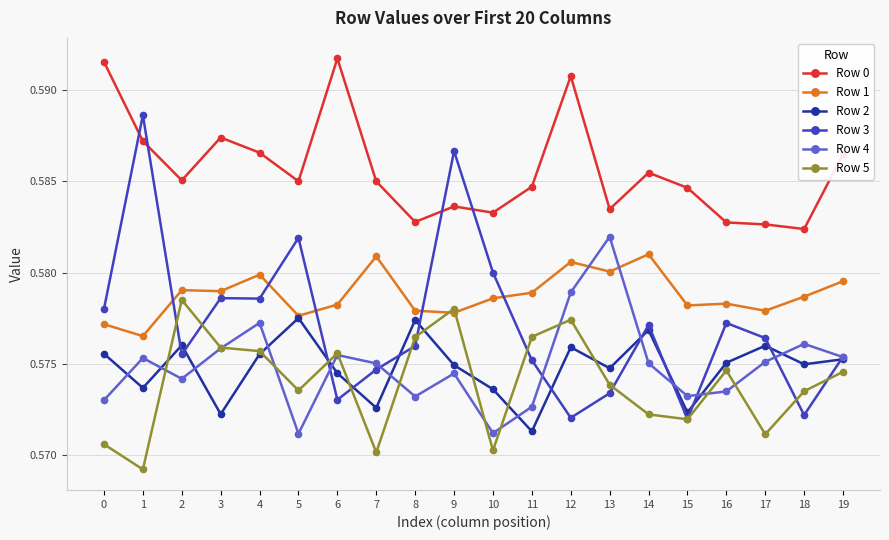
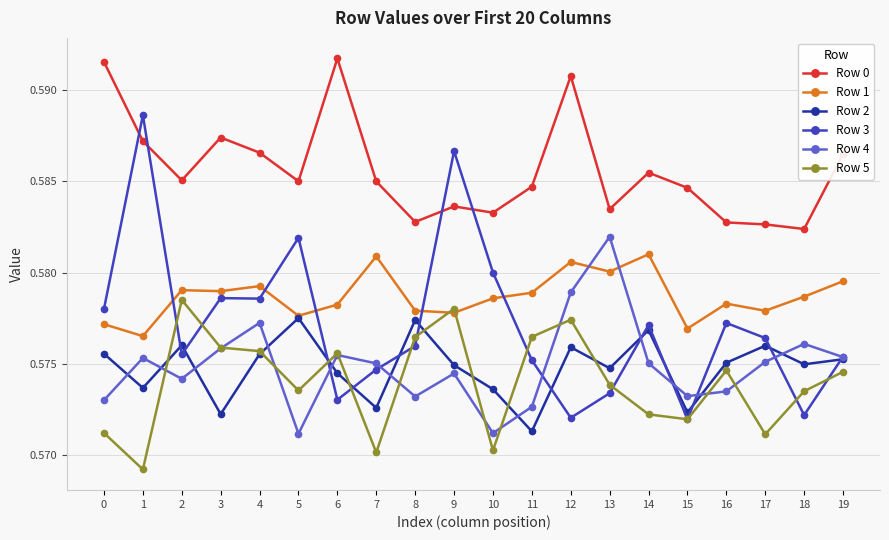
Row 5, 0: 0.5706 -> 0.5712
Row 1, 4: 0.5799 -> 0.5793
Row 1, 15: 0.5782 -> 0.5769
